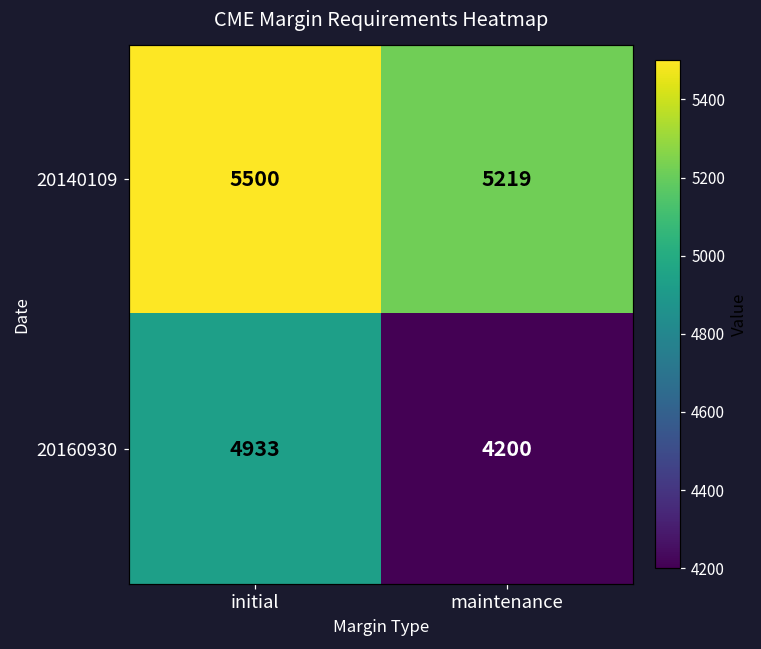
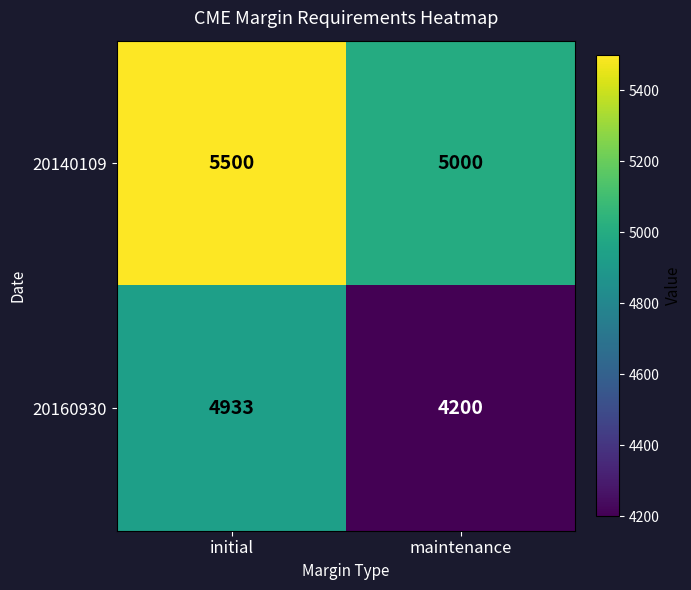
20140109, maintenance: 5219 -> 5000
